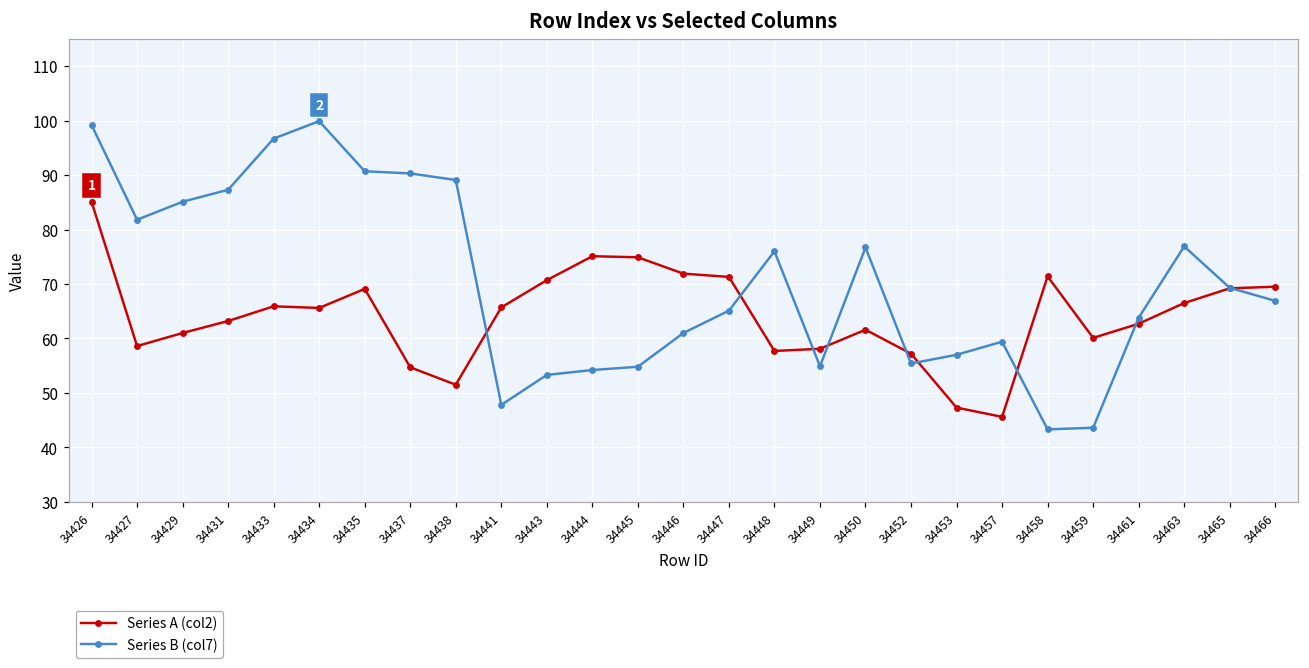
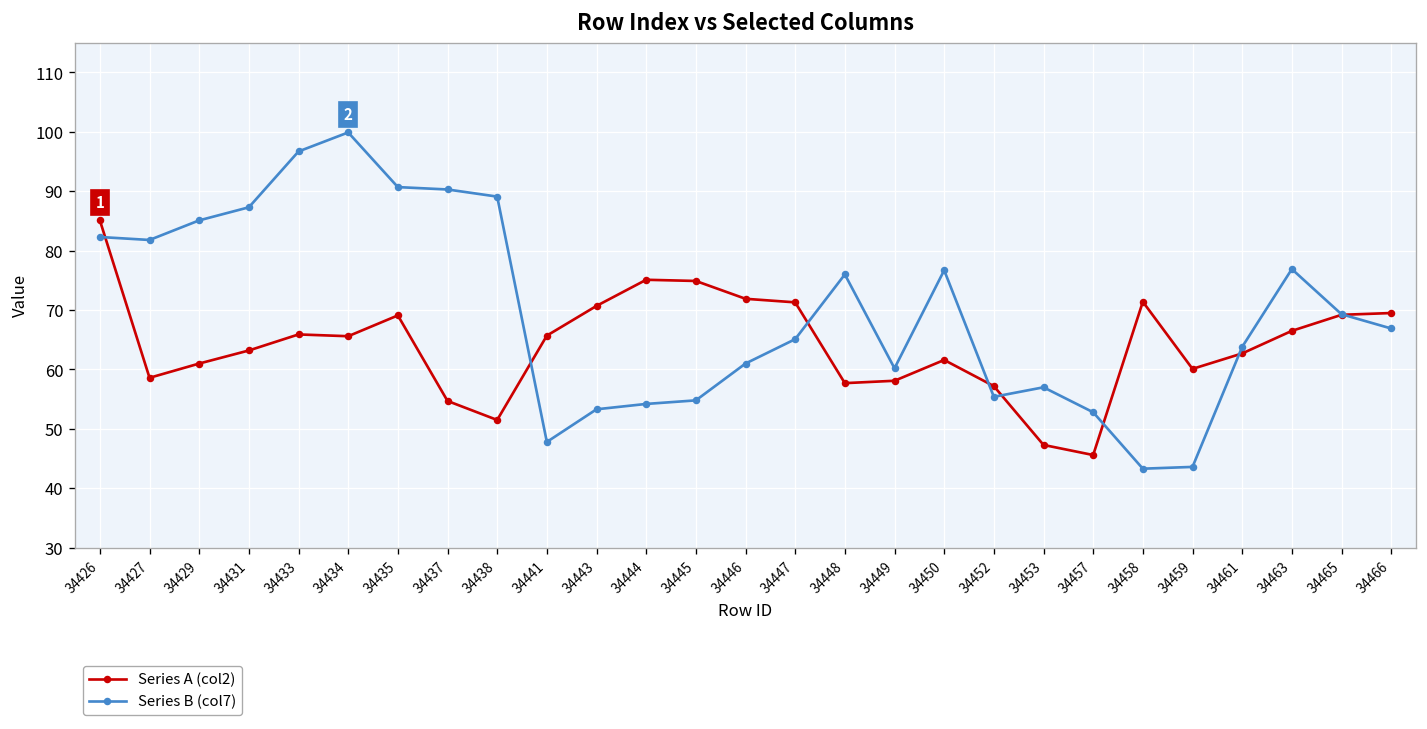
Series B (col7), 34426: 99 -> 82
Series B (col7), 34449: 55 -> 60
Series B (col7), 34457: 59 -> 53
